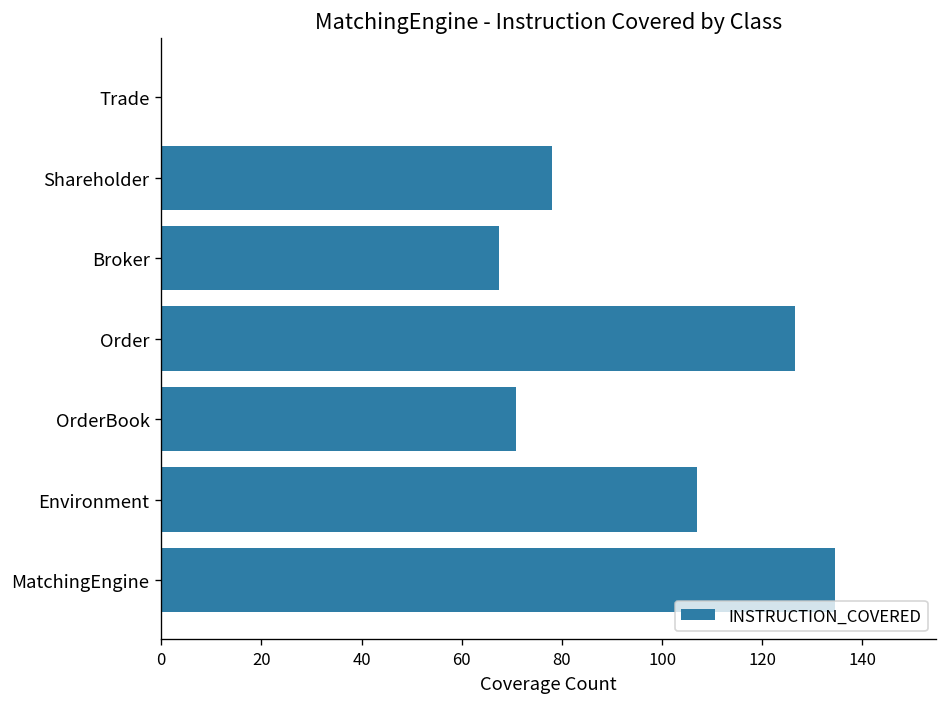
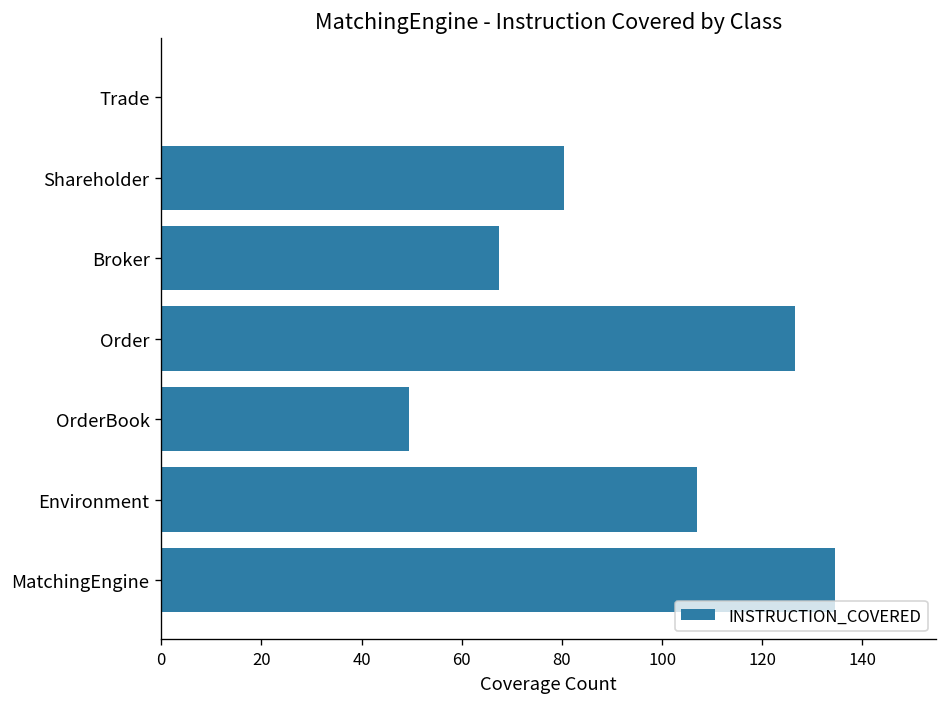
Shareholder: 78 -> 81
OrderBook: 71 -> 50
